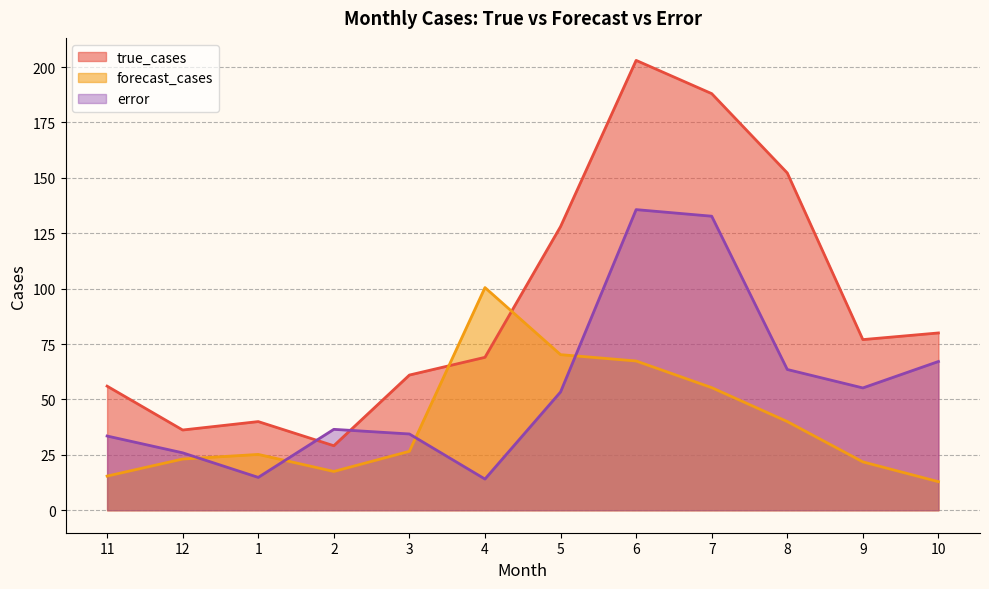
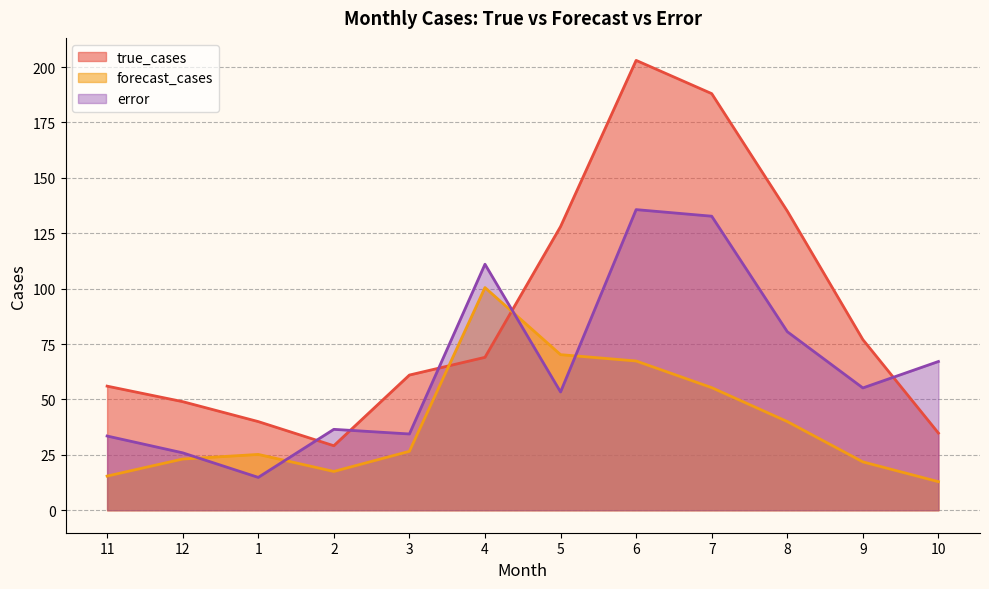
true_cases, 12: 36 -> 49
error, 4: 14 -> 111
true_cases, 8: 152 -> 135
error, 8: 64 -> 81
true_cases, 10: 80 -> 35
